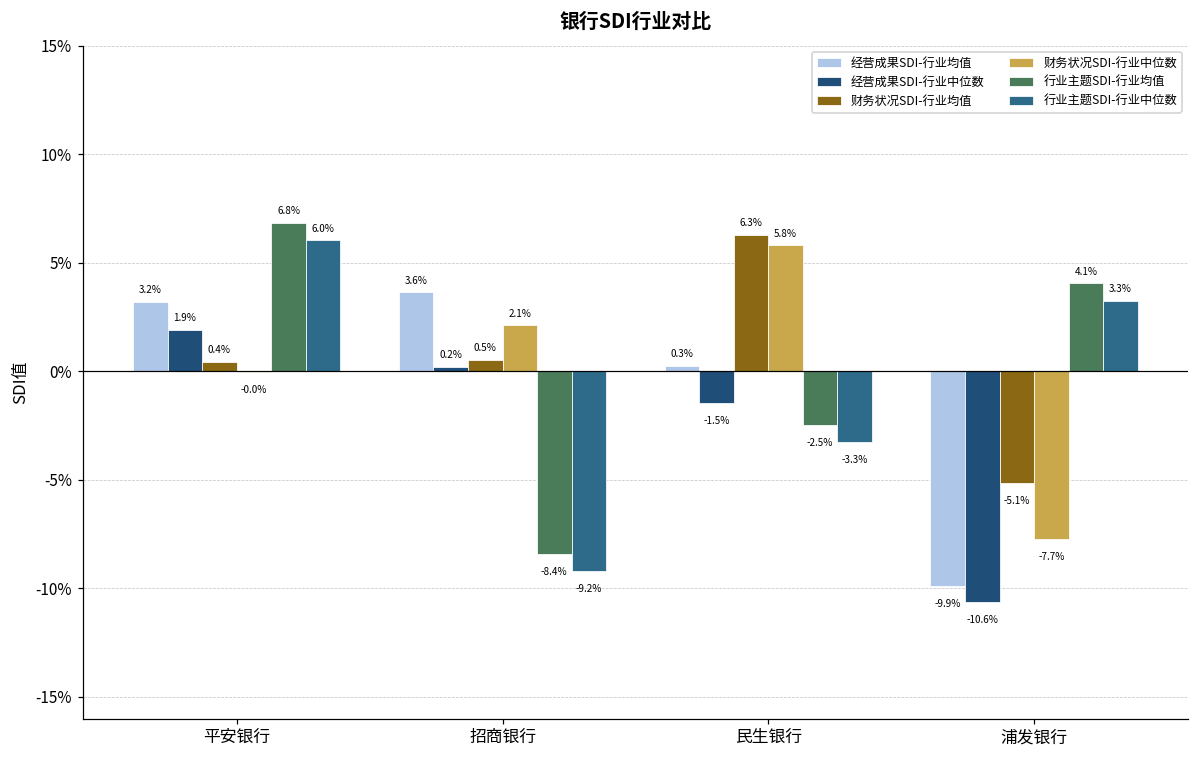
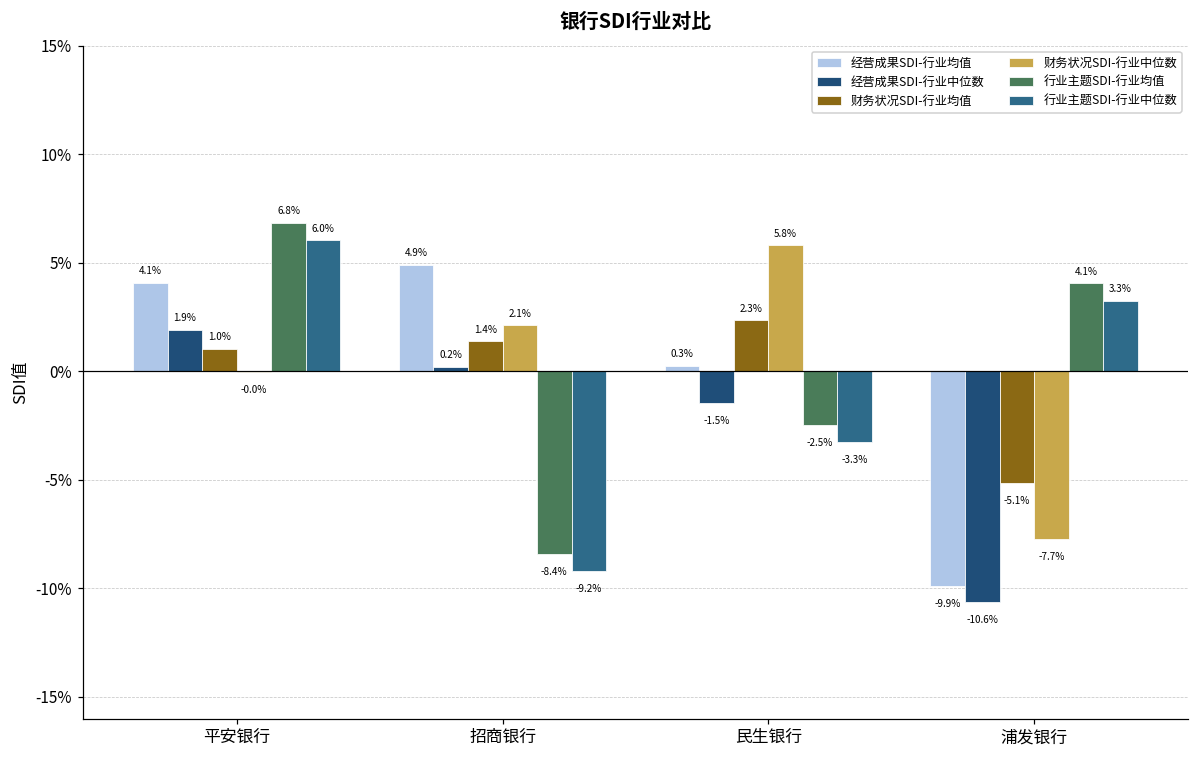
经营成果SDI-行业均值, 平安银行: 3.2% -> 4.1%
财务状况SDI-行业均值, 平安银行: 0.4% -> 1.0%
经营成果SDI-行业均值, 招商银行: 3.6% -> 4.9%
财务状况SDI-行业均值, 招商银行: 0.5% -> 1.4%
财务状况SDI-行业均值, 民生银行: 6.3% -> 2.3%
